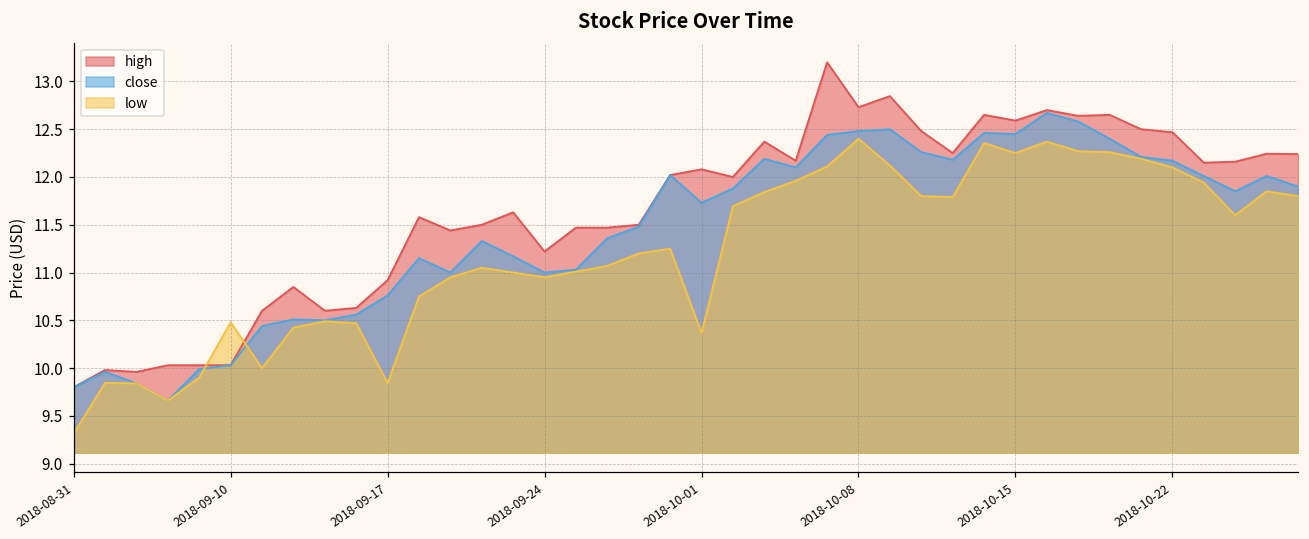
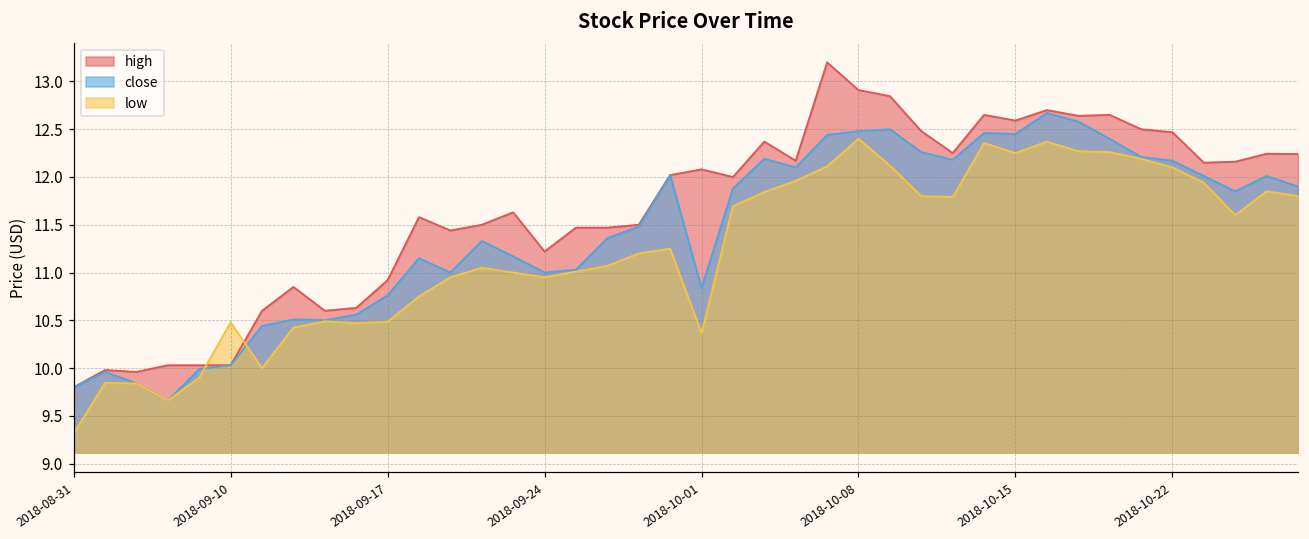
low, 2018-09-17: 9.8 -> 10.5
close, 2018-10-01: 11.7 -> 10.8
high, 2018-10-08: 12.7 -> 12.9
